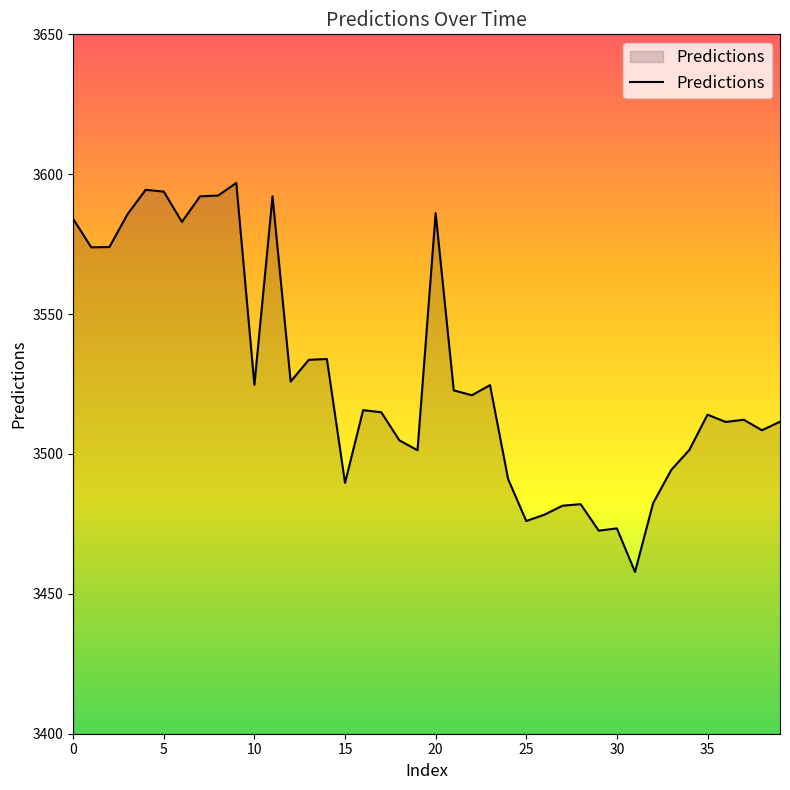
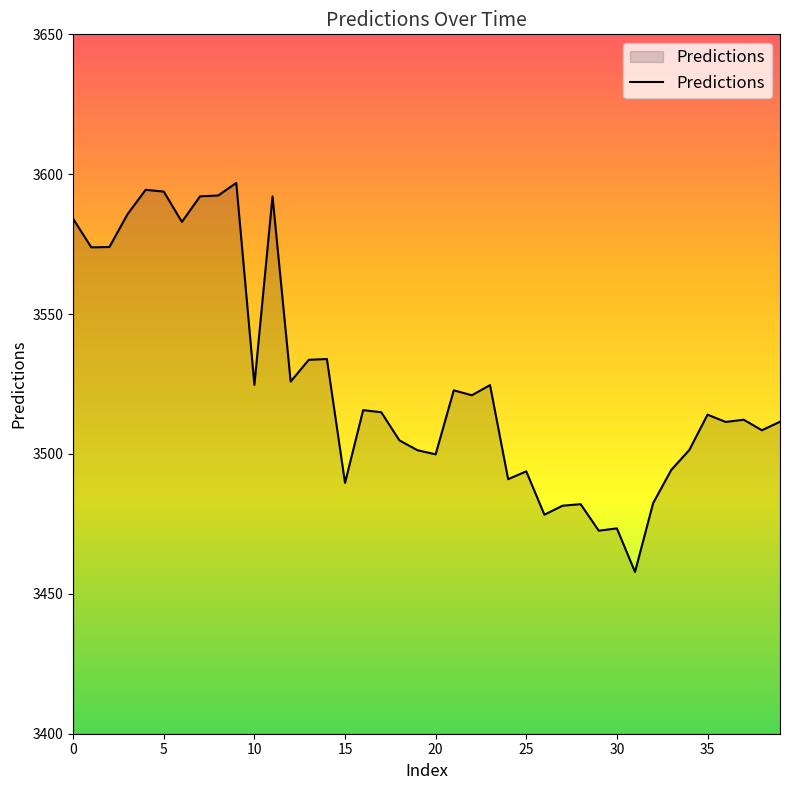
20: 3586 -> 3500
25: 3476 -> 3494
